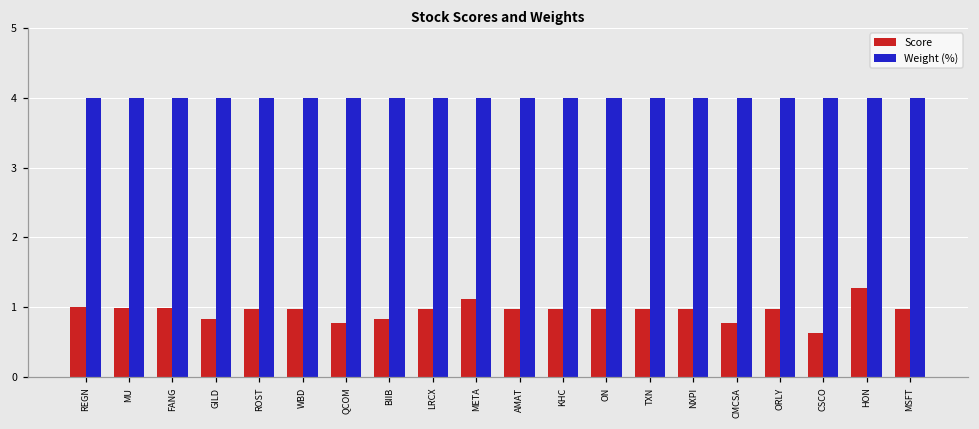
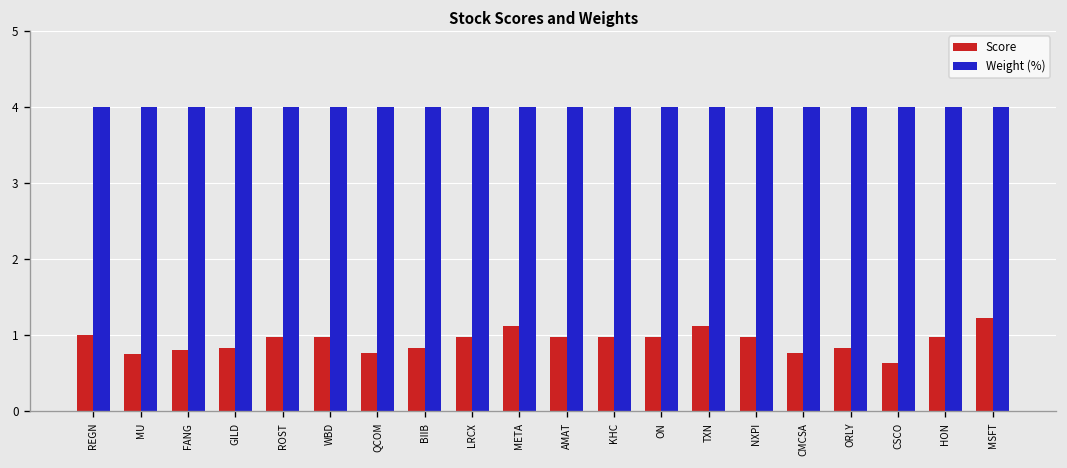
Score, MU: 1.0 -> 0.8
Score, FANG: 1.0 -> 0.8
Score, TXN: 1.0 -> 1.1
Score, ORLY: 1.0 -> 0.8
Score, HON: 1.3 -> 1.0
Score, MSFT: 1.0 -> 1.2
